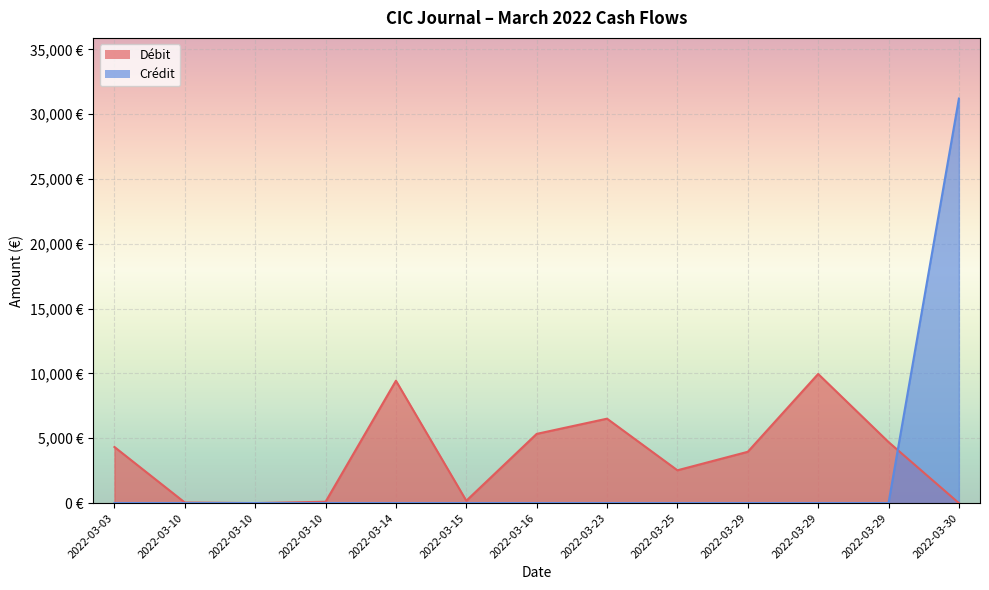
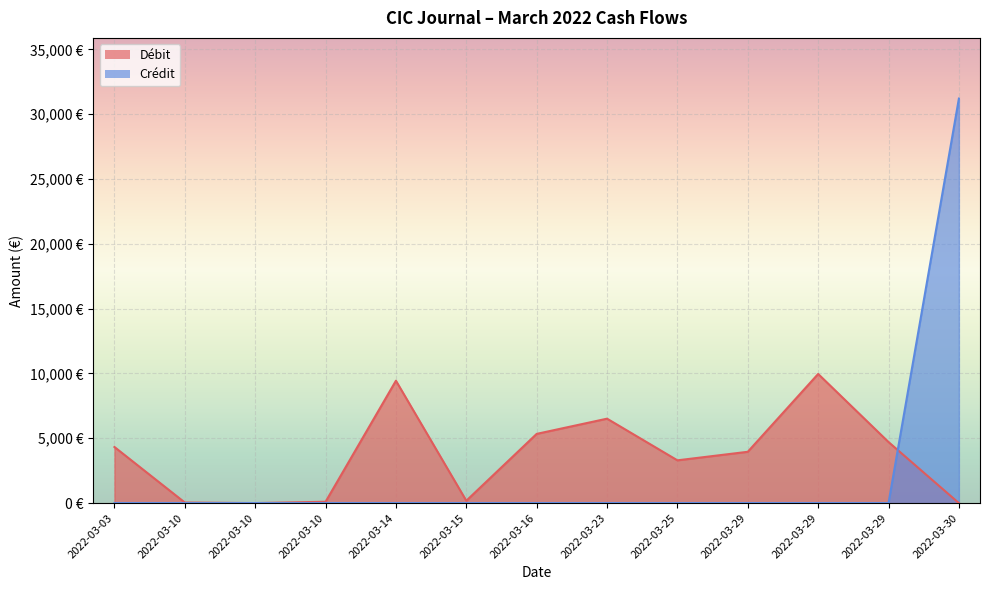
Débit, 2022-03-25: 2,500 € -> 3,300 €
